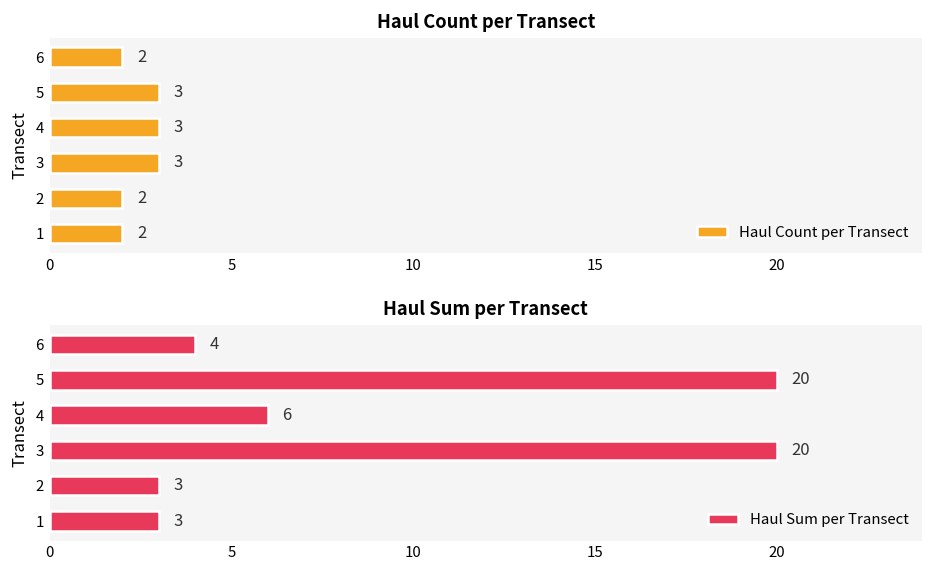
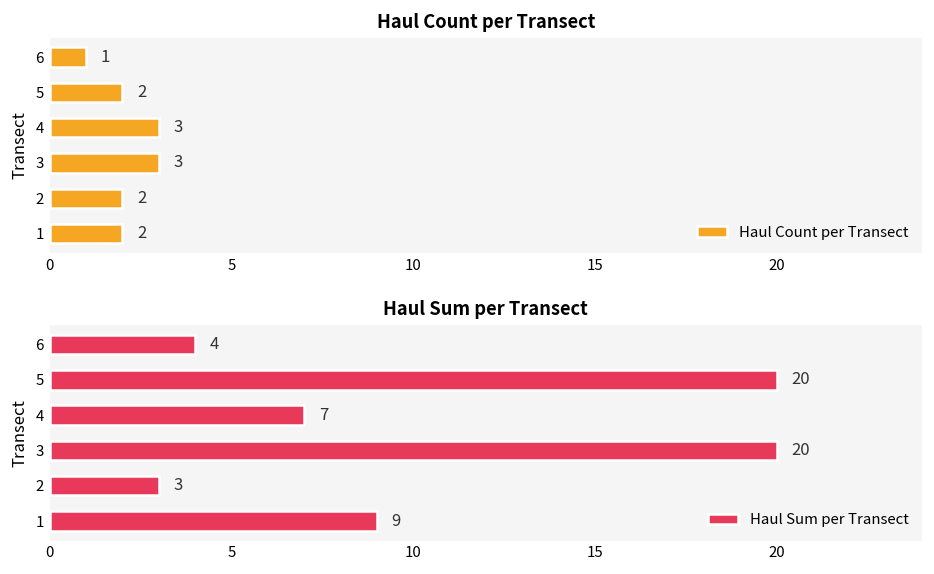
Haul Count per Transect, 6: 2 -> 1
Haul Count per Transect, 5: 3 -> 2
Haul Sum per Transect, 4: 6 -> 7
Haul Sum per Transect, 1: 3 -> 9
